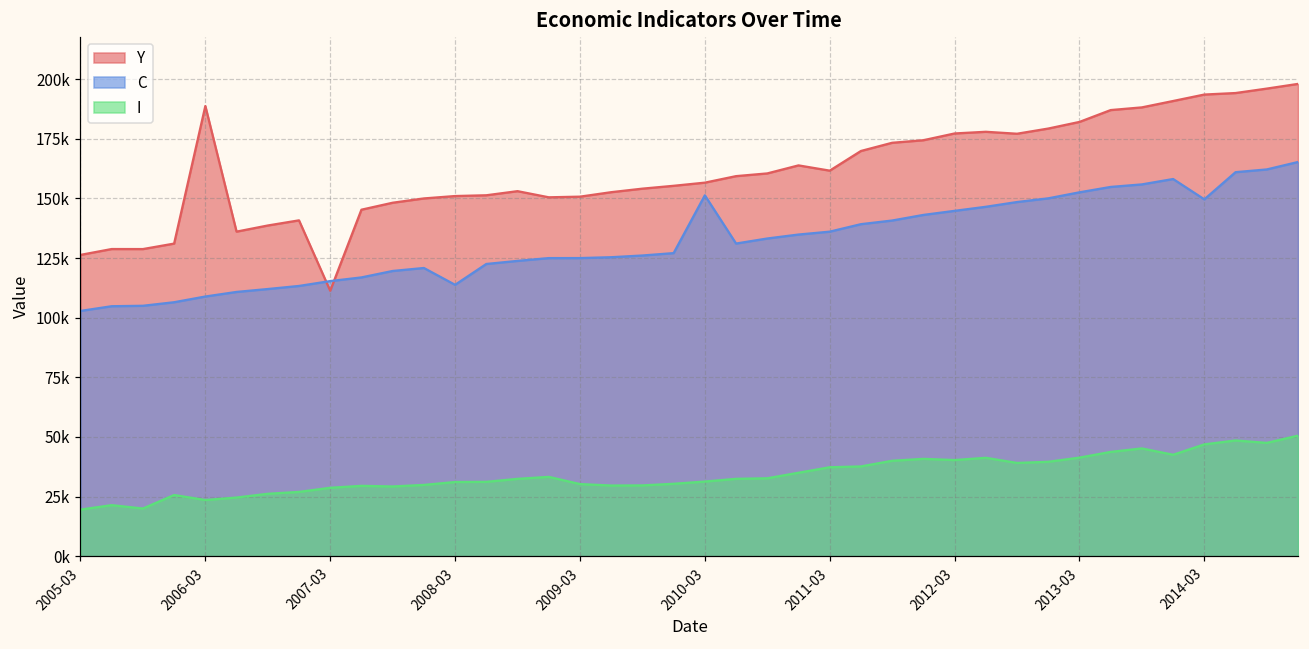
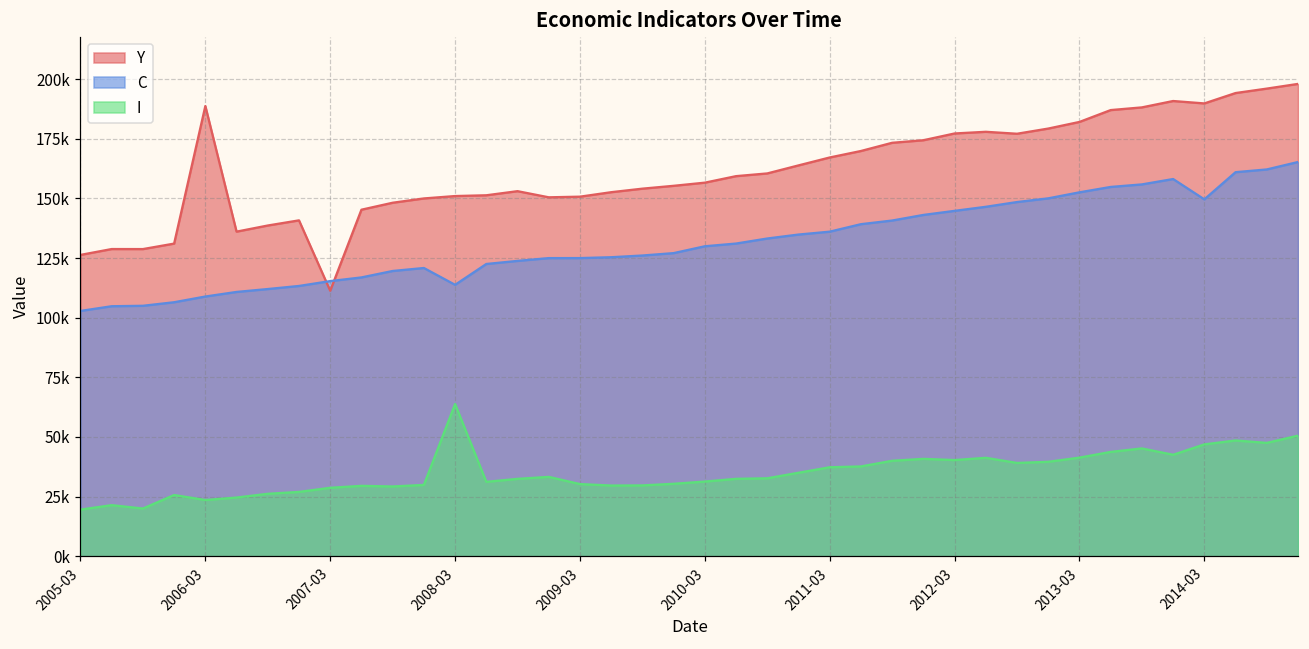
I, 2008-03: 31000 -> 64000
C, 2010-03: 151000 -> 130000
Y, 2011-03: 162000 -> 167000
Y, 2014-03: 194000 -> 190000
